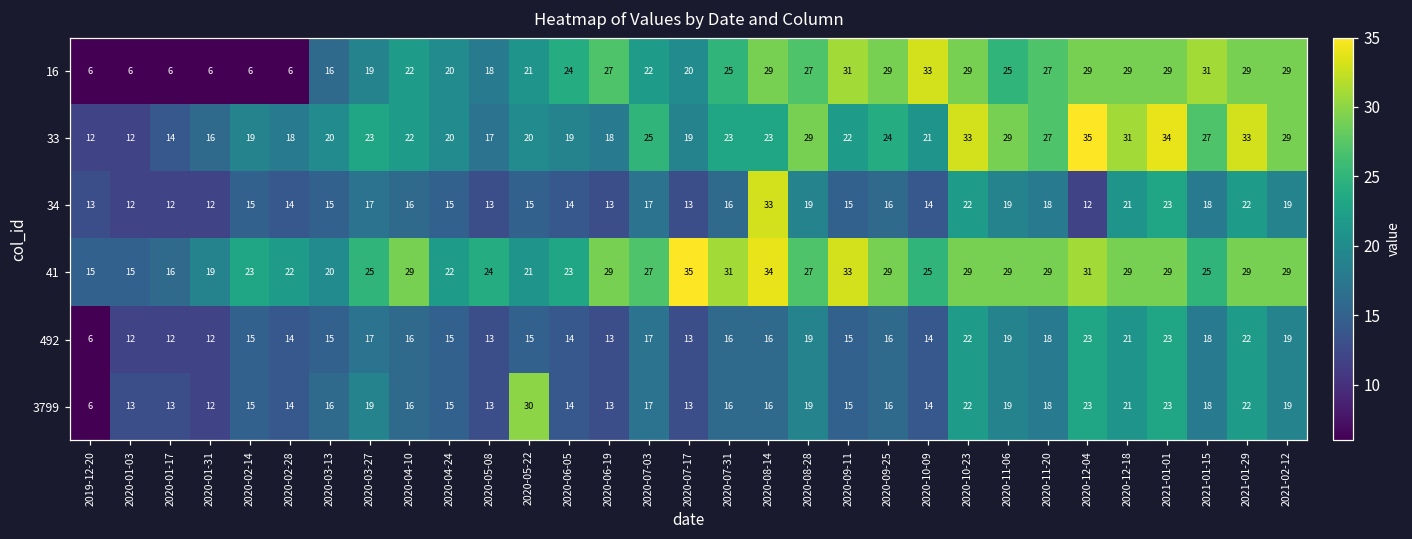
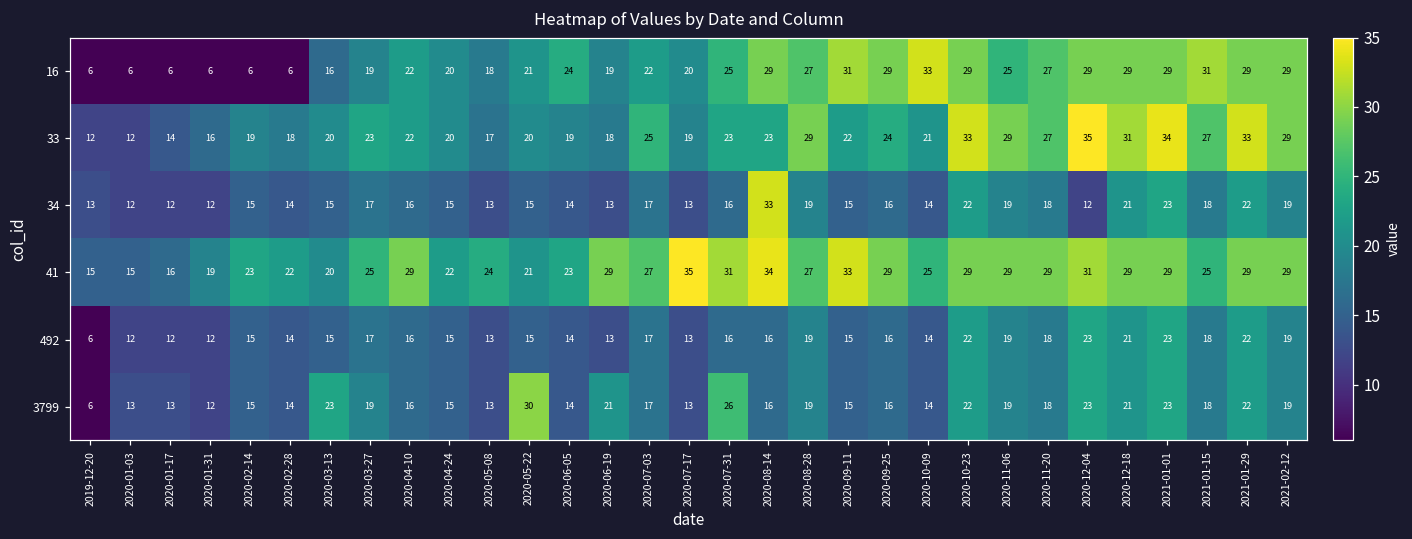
16, 2020-06-19: 27 -> 19
3799, 2020-03-13: 16 -> 23
3799, 2020-06-19: 13 -> 21
3799, 2020-07-31: 16 -> 26
